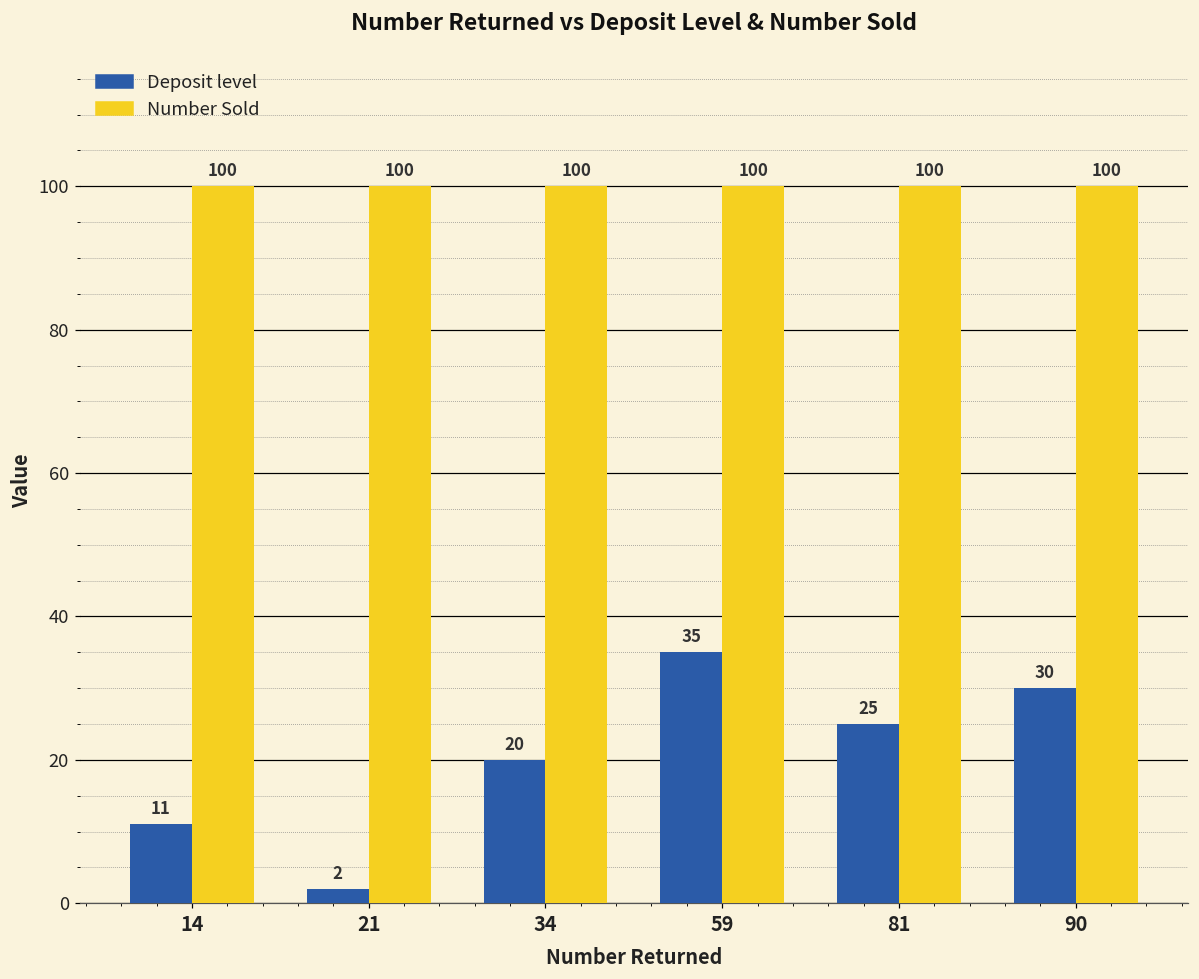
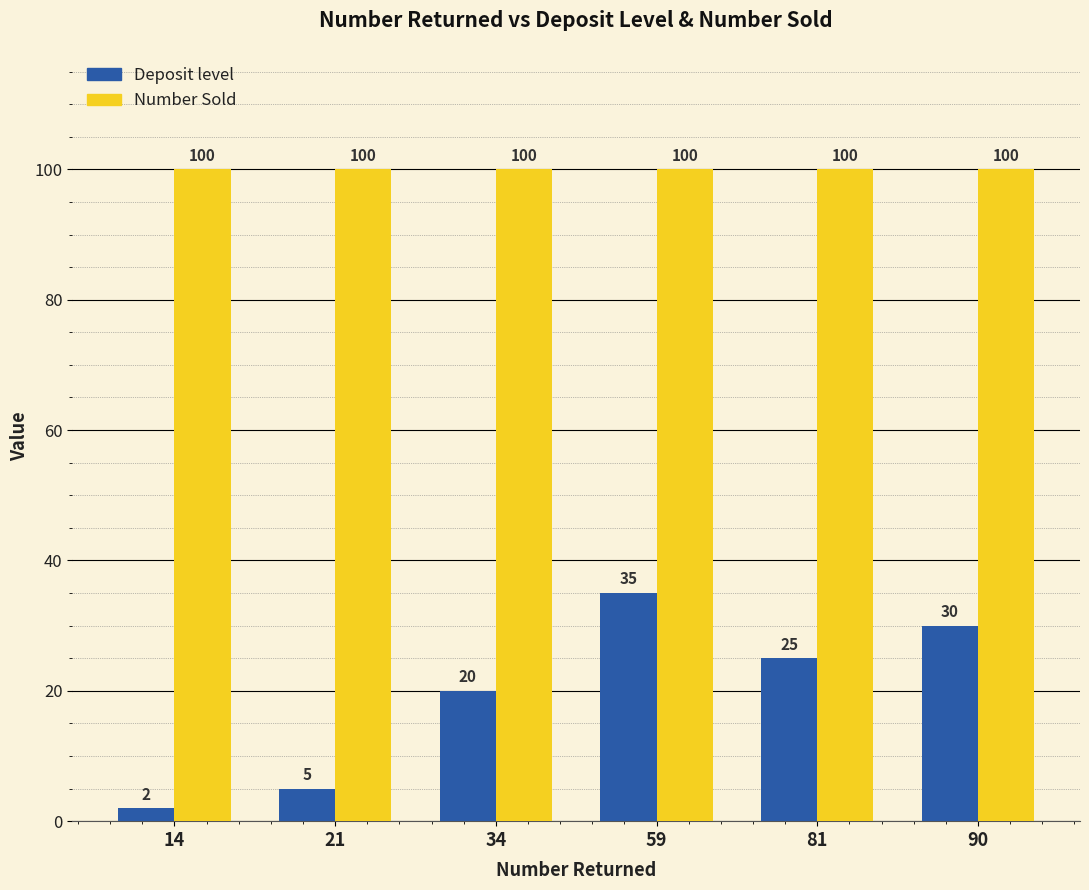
Deposit level, 14: 11 -> 2
Deposit level, 21: 2 -> 5
